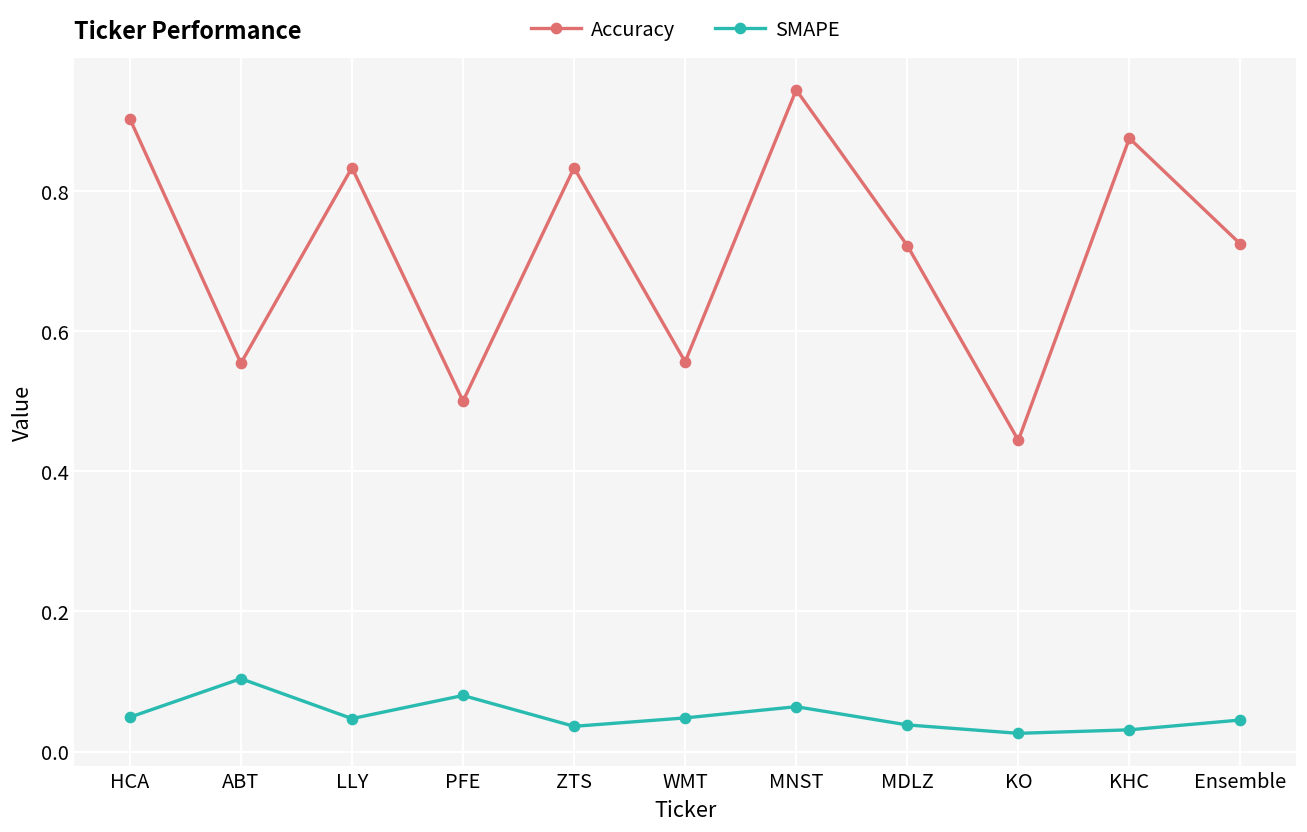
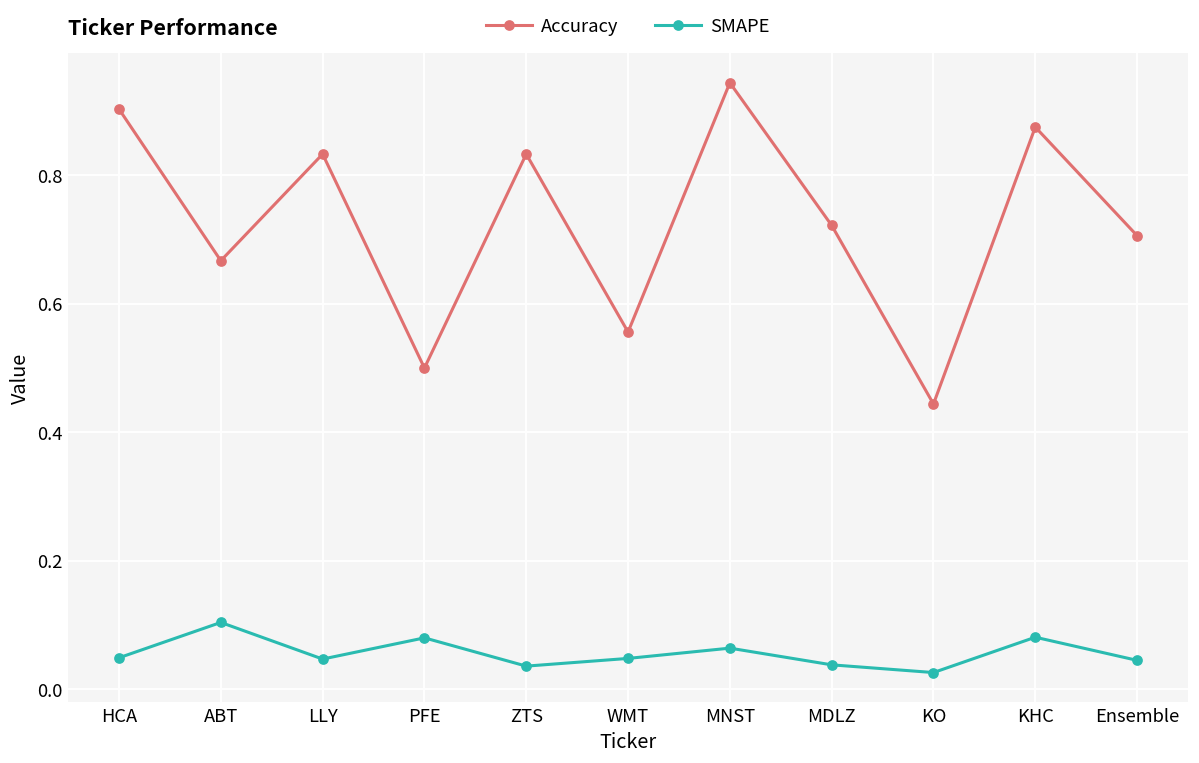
Accuracy, ABT: 0.55 -> 0.67
SMAPE, KHC: 0.03 -> 0.08
Accuracy, Ensemble: 0.72 -> 0.71
